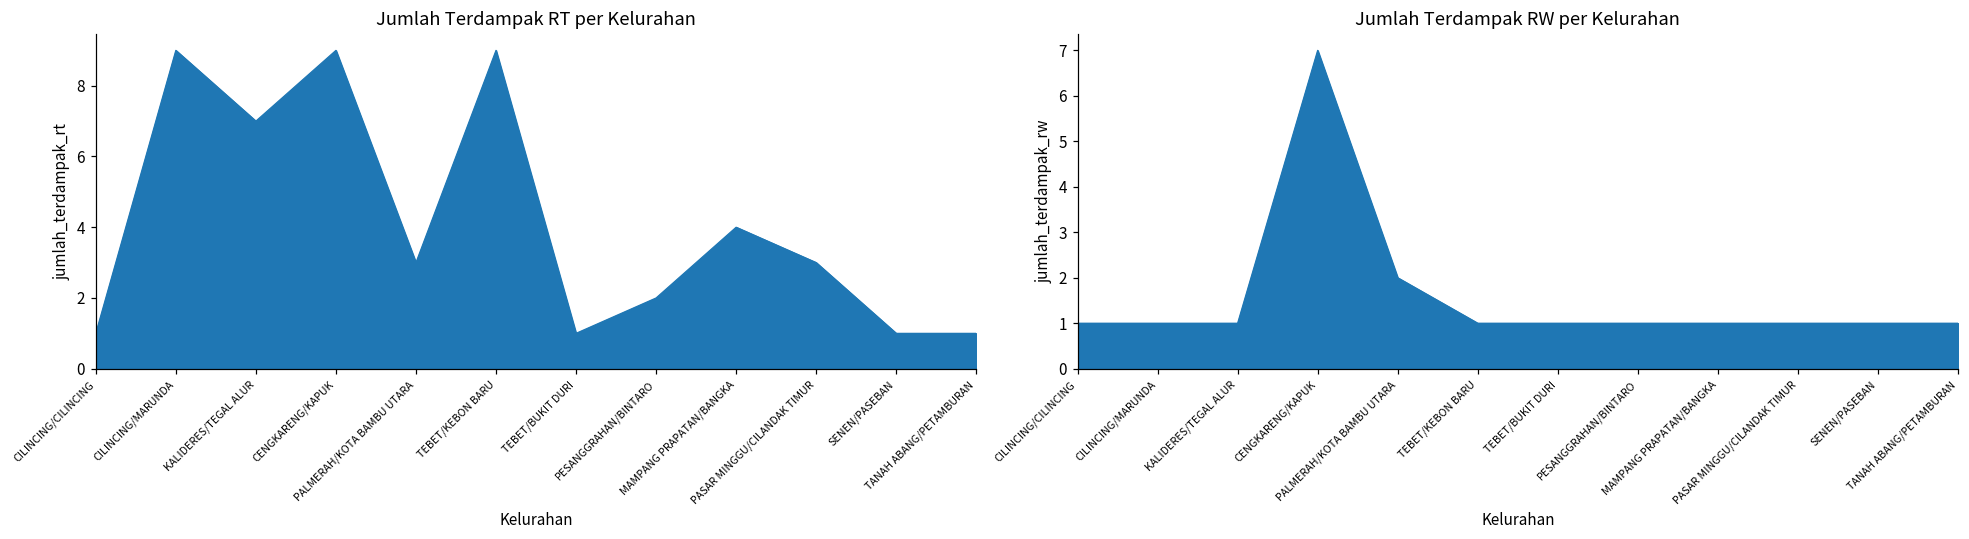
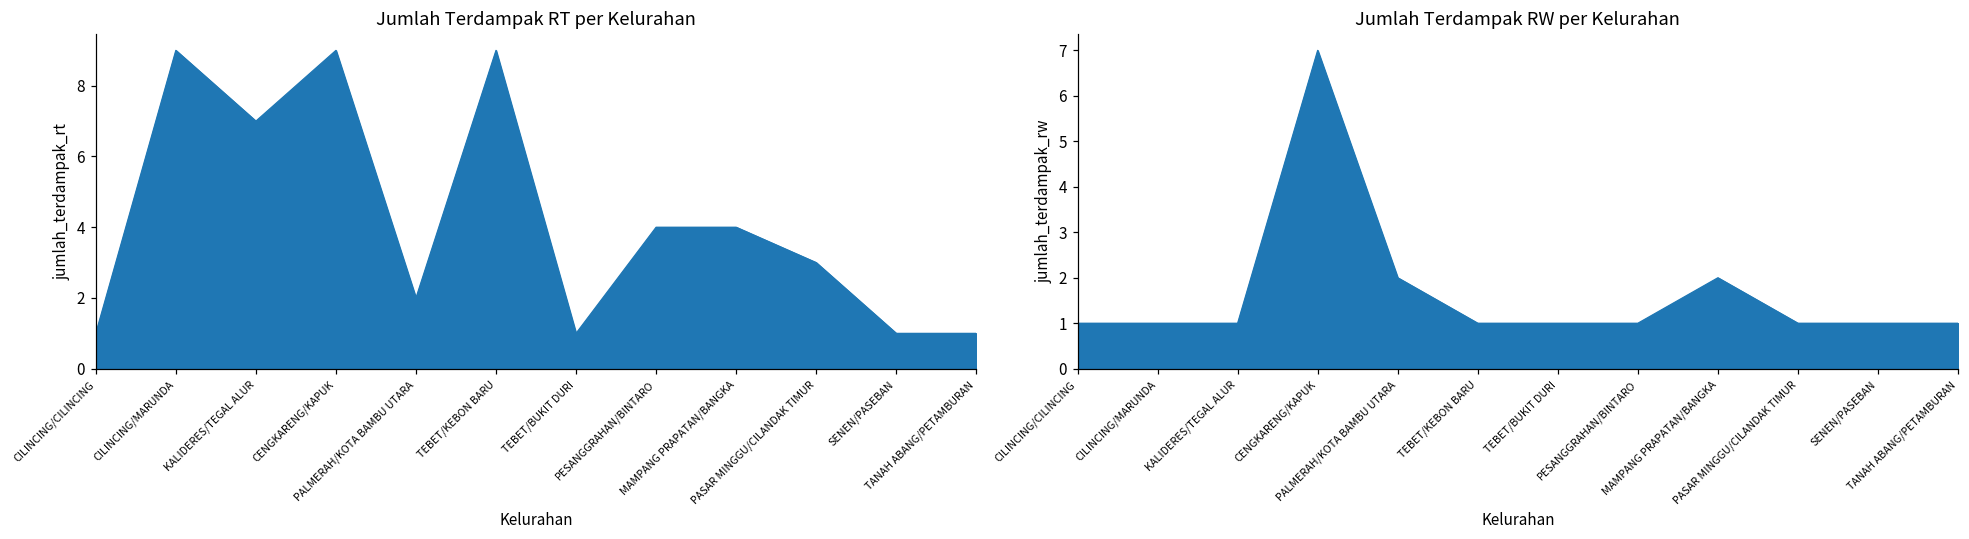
Jumlah Terdampak RT per Kelurahan, PALMERAH/KOTA BAMBU UTARA: 3 -> 2
Jumlah Terdampak RT per Kelurahan, PESANGGRAHAN/BINTARO: 2 -> 4
Jumlah Terdampak RW per Kelurahan, MAMPANG PRAPATAN/BANGKA: 1 -> 2
